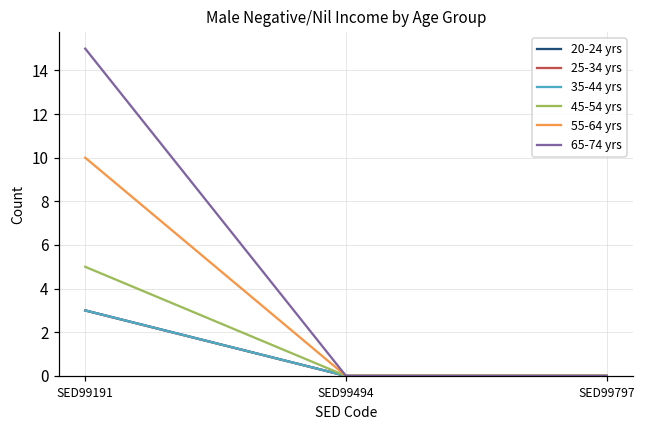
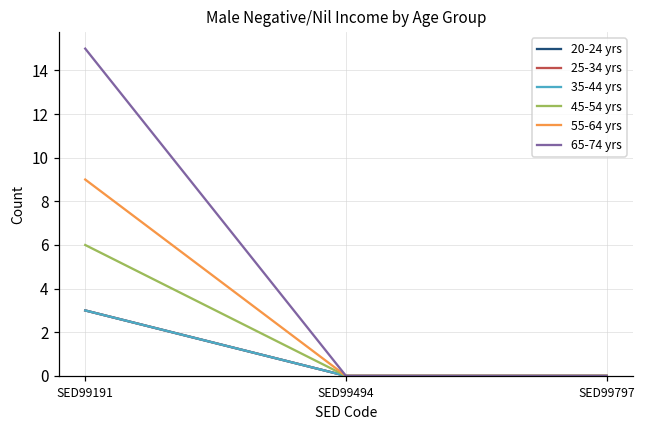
45-54 yrs, SED99191: 5 -> 6
55-64 yrs, SED99191: 10 -> 9
